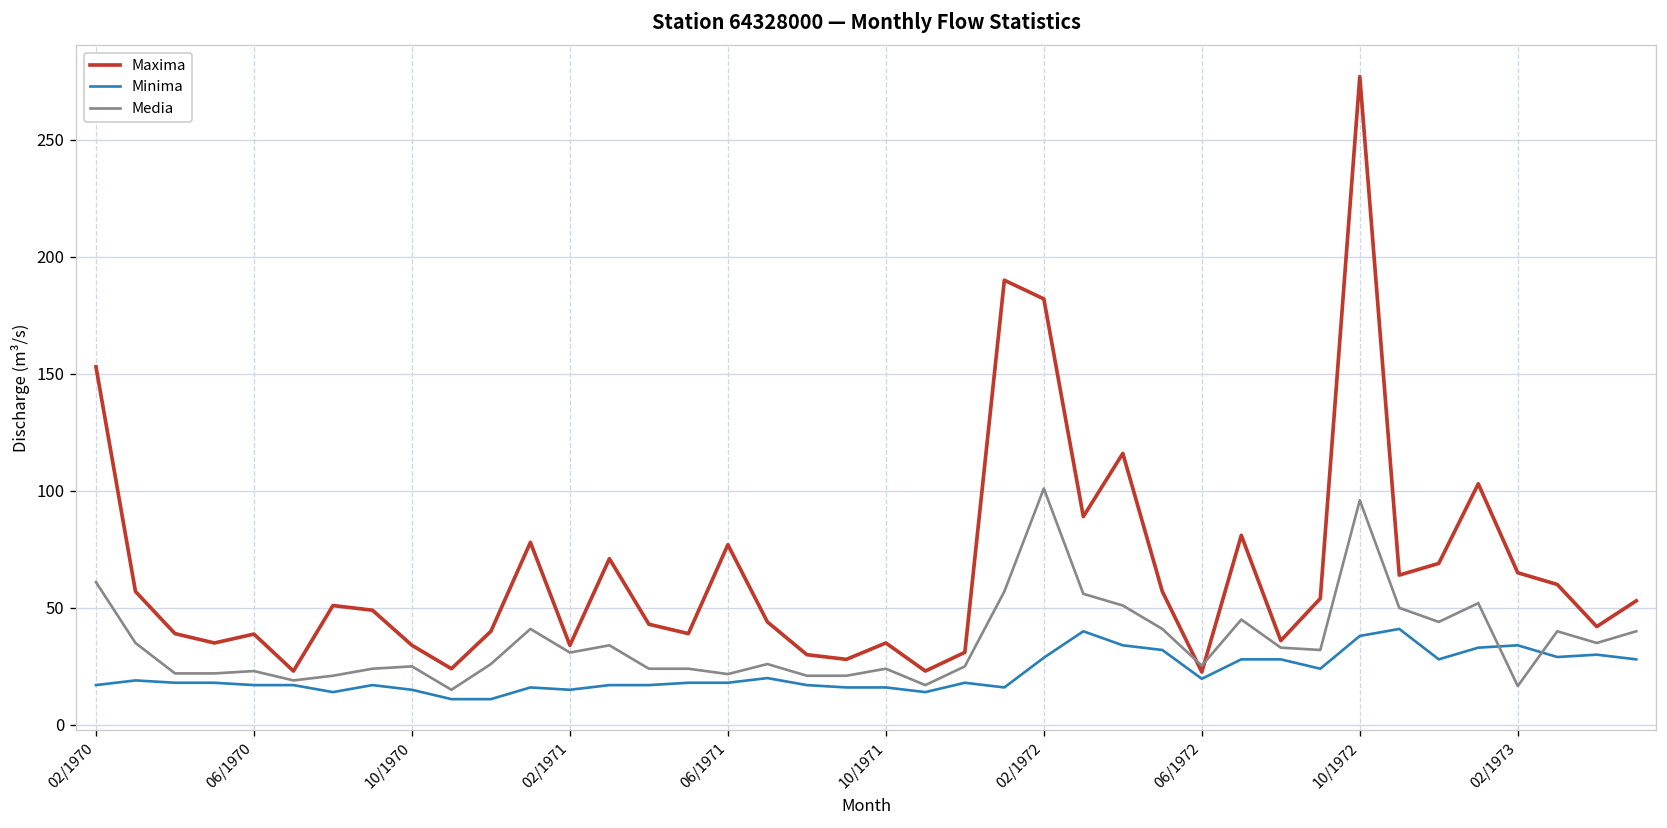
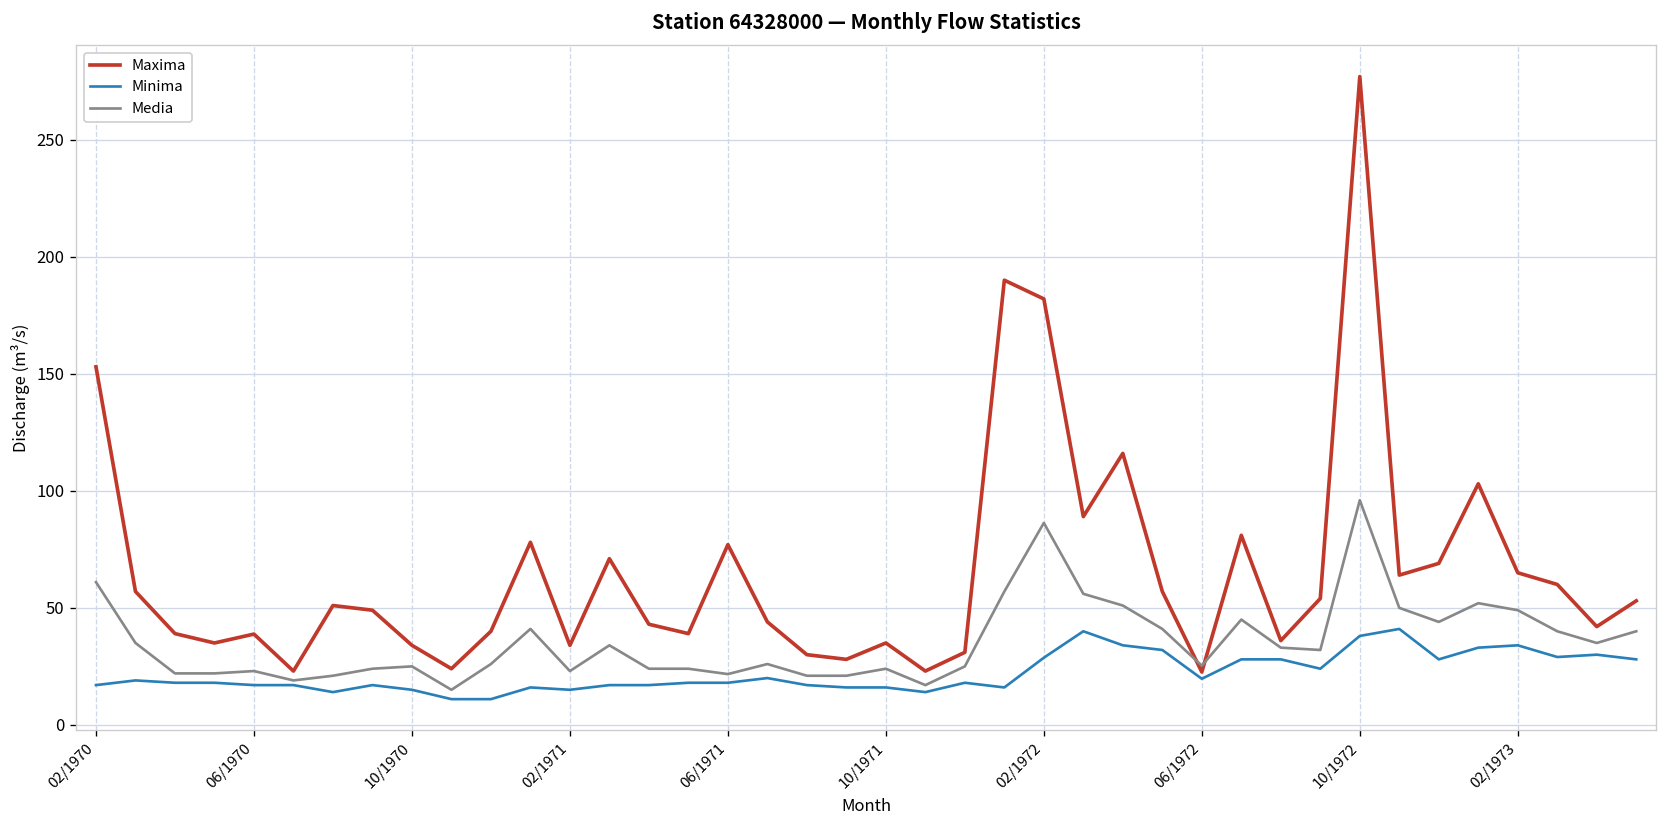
Media, 02/1971: 31 -> 23
Media, 02/1972: 101 -> 86
Media, 02/1973: 17 -> 49
